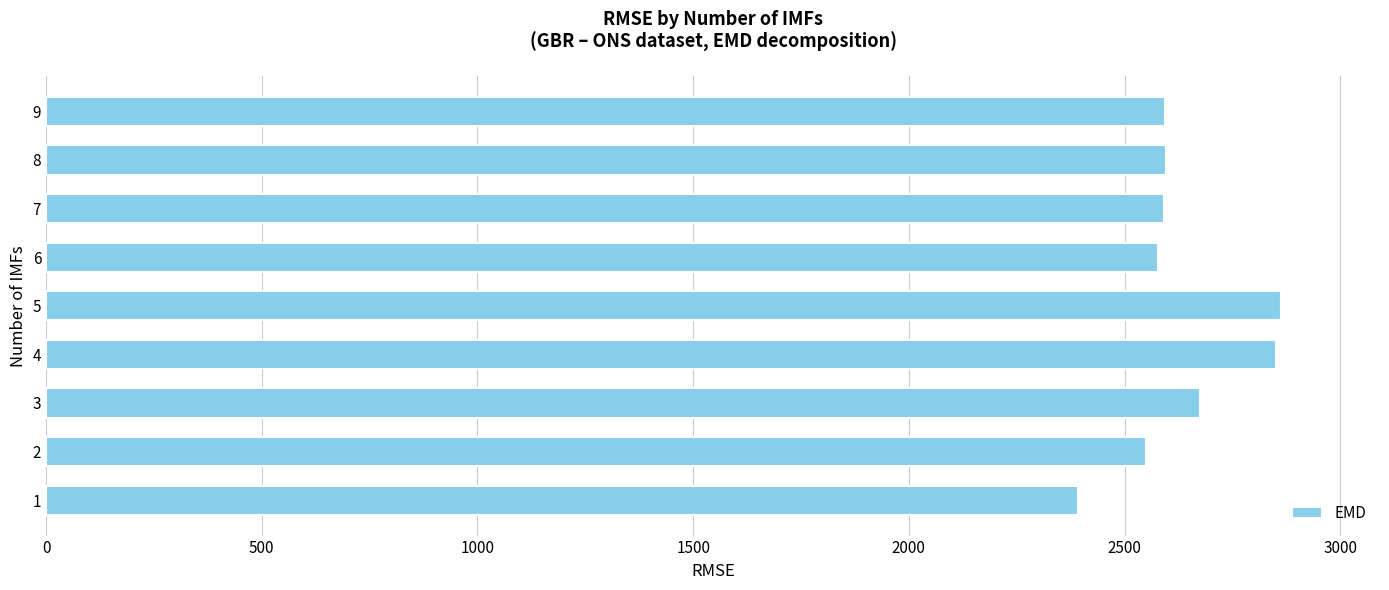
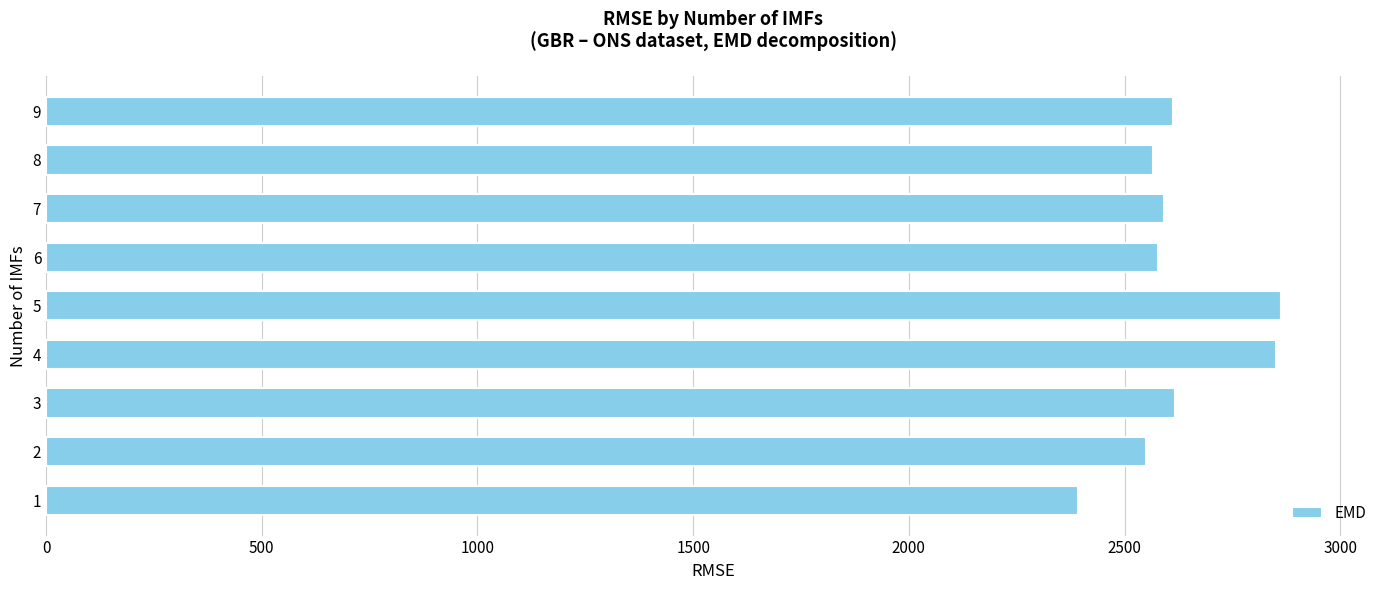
9: 2590 -> 2610
8: 2600 -> 2570
3: 2680 -> 2620
